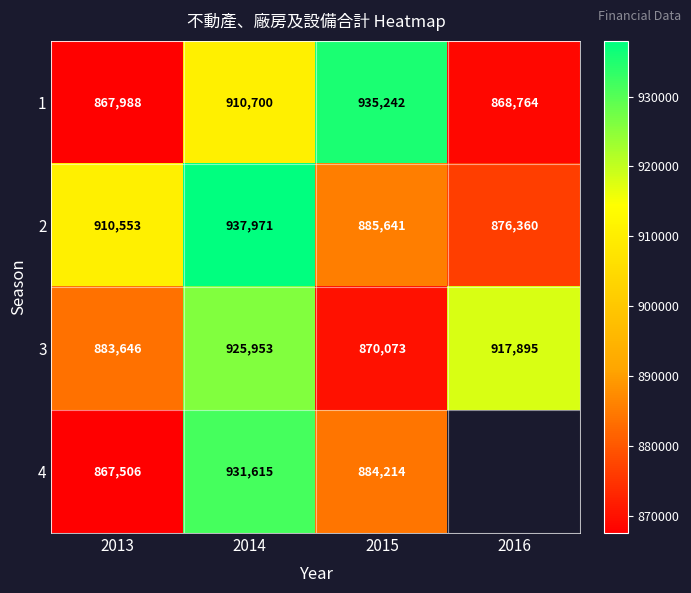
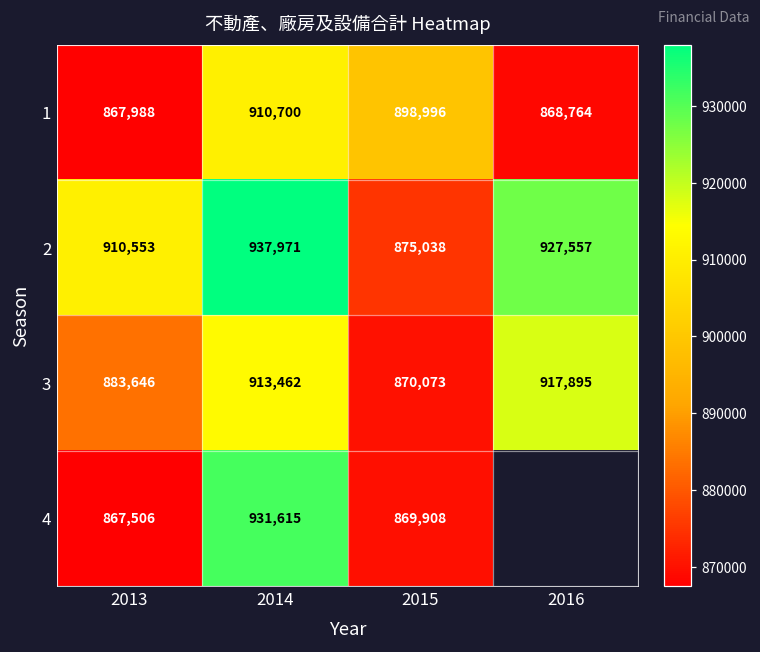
1, 2015: 935,242 -> 898,996
2, 2015: 885,641 -> 875,038
2, 2016: 876,360 -> 927,557
3, 2014: 925,953 -> 913,462
4, 2015: 884,214 -> 869,908
